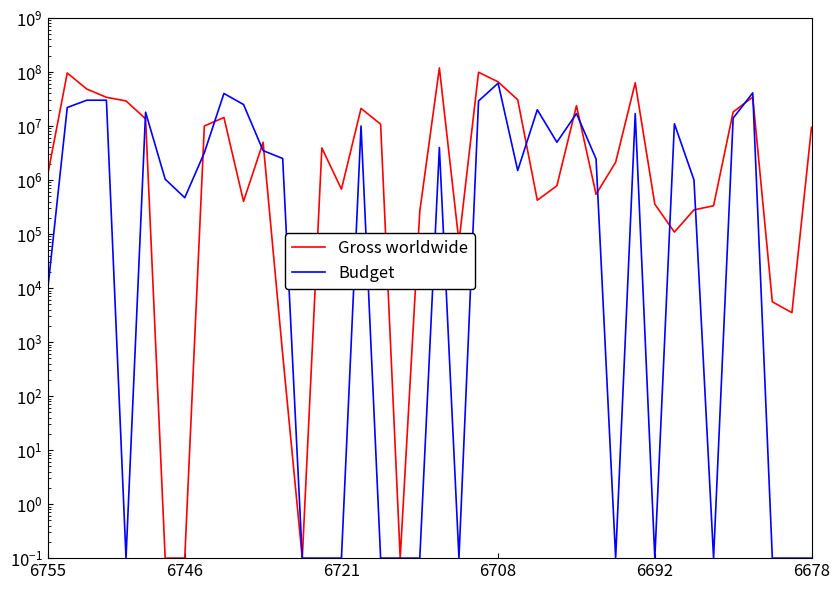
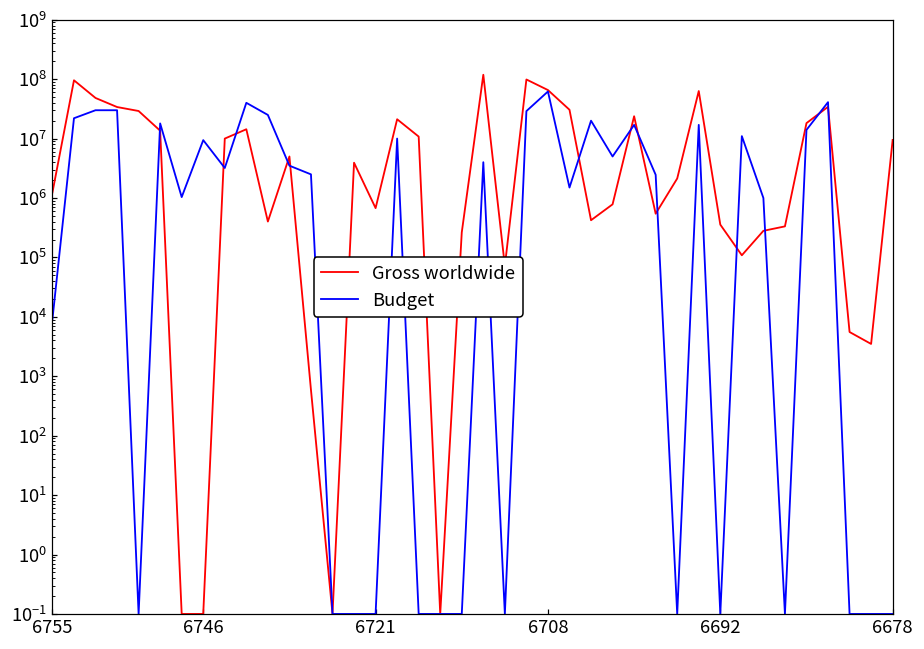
Budget, 6746: 500000 -> 9000000
